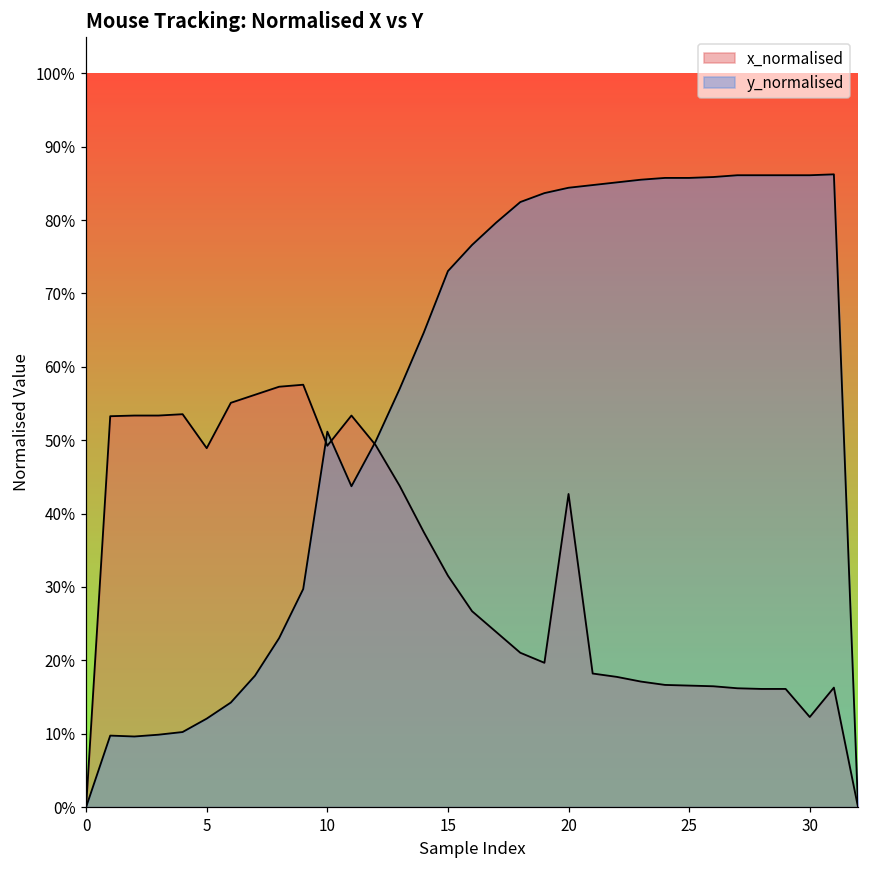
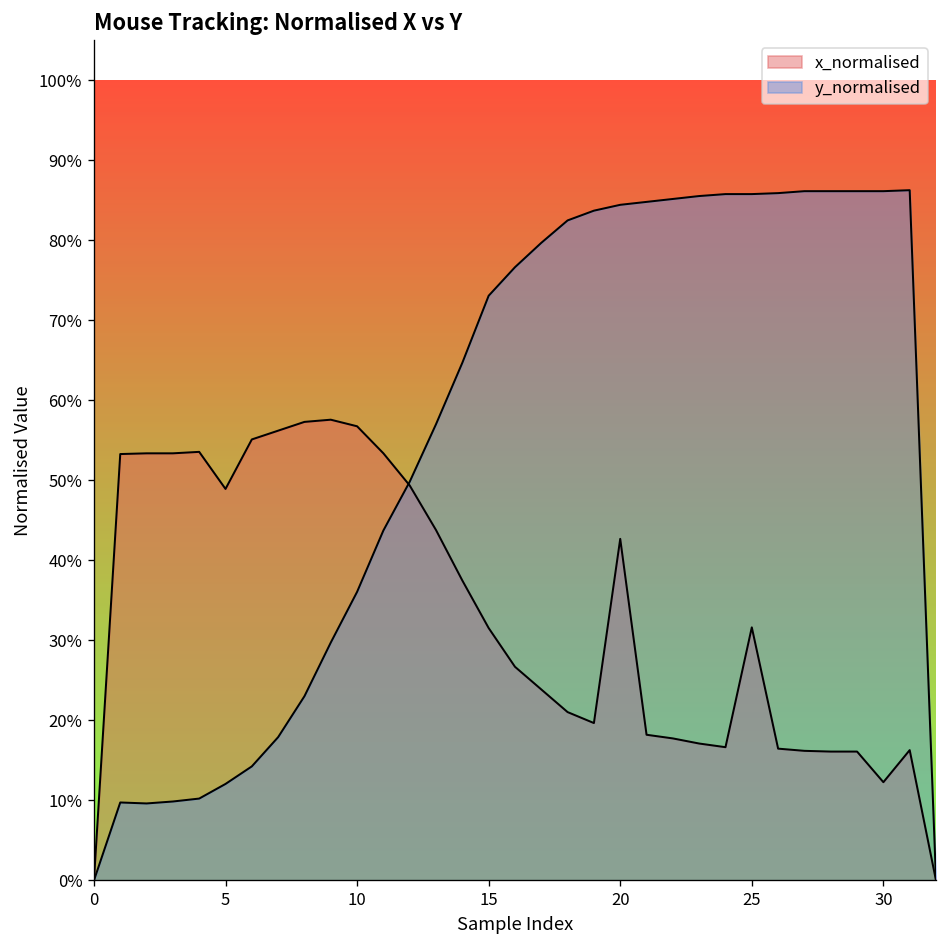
x_normalised, 10: 49% -> 57%
y_normalised, 10: 51% -> 36%
x_normalised, 25: 17% -> 32%
